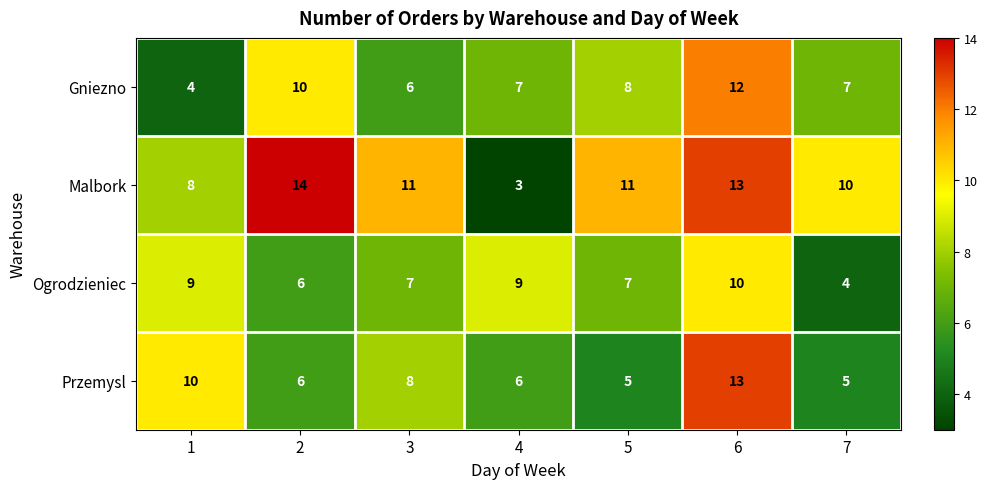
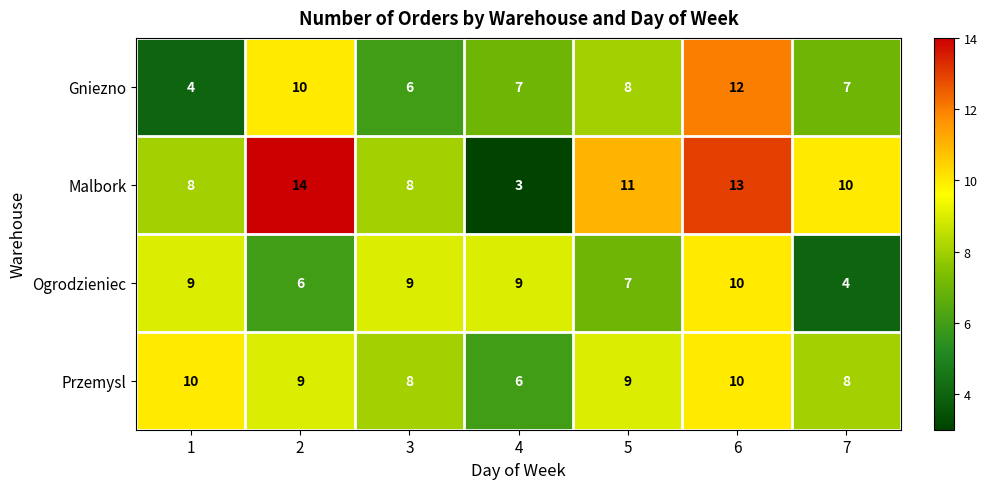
Malbork, 3: 11 -> 8
Ogrodzieniec, 3: 7 -> 9
Przemysl, 2: 6 -> 9
Przemysl, 5: 5 -> 9
Przemysl, 6: 13 -> 10
Przemysl, 7: 5 -> 8
